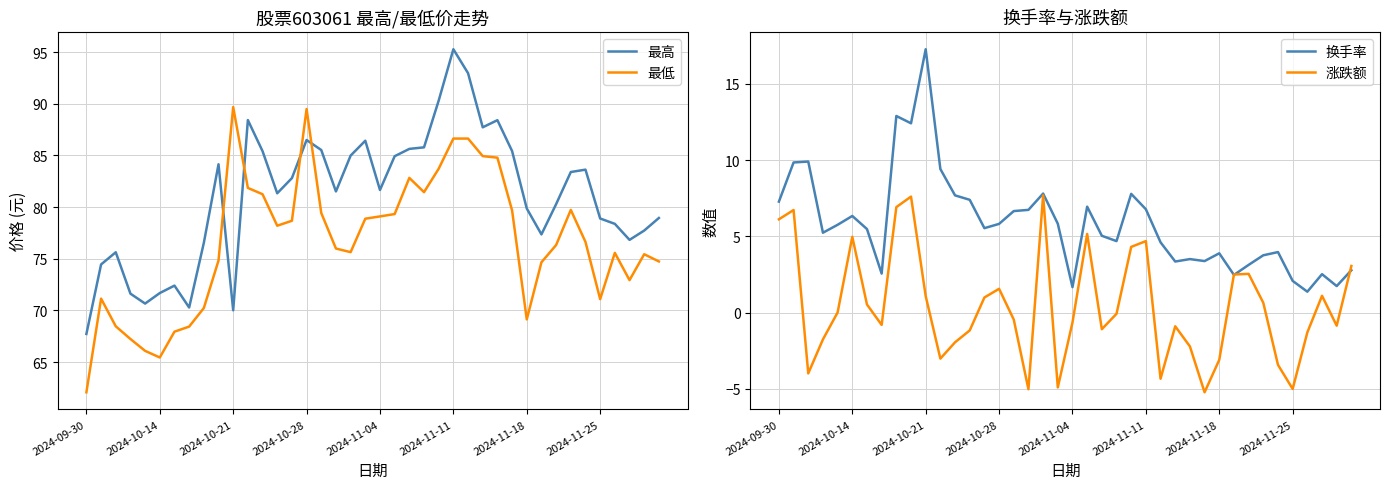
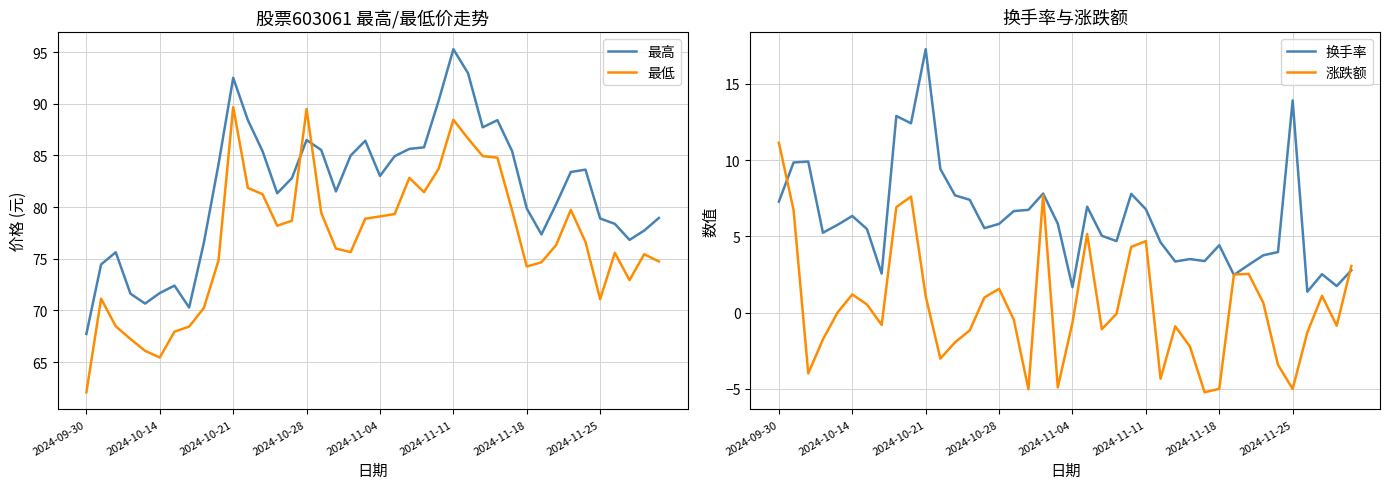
股票603061 最高/最低价走势, 最高, 2024-10-21: 70.0 -> 92.5
股票603061 最高/最低价走势, 最高, 2024-11-04: 81.7 -> 83.0
股票603061 最高/最低价走势, 最低, 2024-11-11: 86.6 -> 88.5
股票603061 最高/最低价走势, 最低, 2024-11-18: 69.1 -> 74.3
换手率与涨跌额, 涨跌额, 2024-09-30: 6.1 -> 11.1
换手率与涨跌额, 涨跌额, 2024-10-14: 5.0 -> 1.2
换手率与涨跌额, 换手率, 2024-11-18: 3.9 -> 4.4
换手率与涨跌额, 涨跌额, 2024-11-18: -3.1 -> -5.0
换手率与涨跌额, 换手率, 2024-11-25: 2.1 -> 13.9
